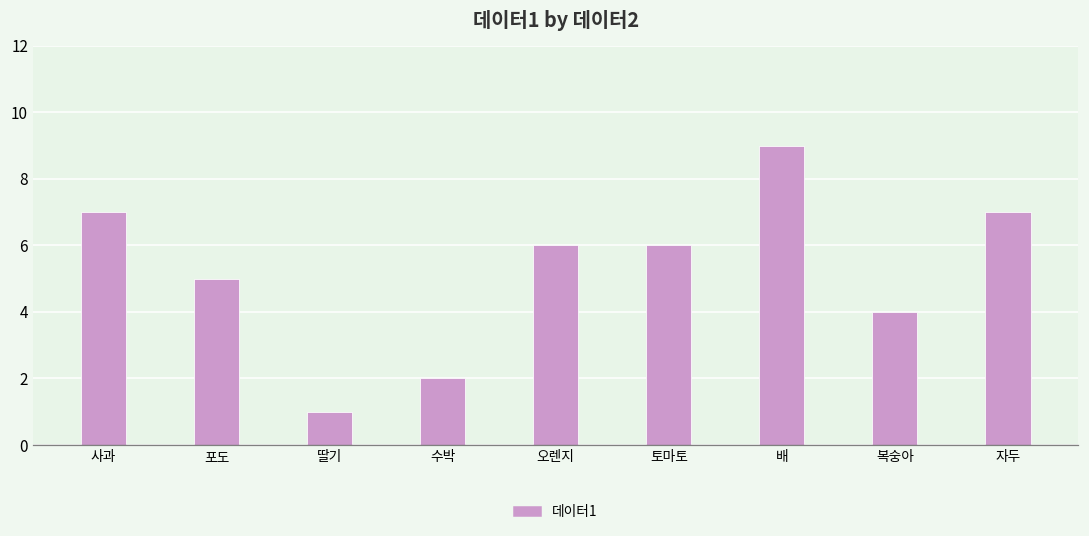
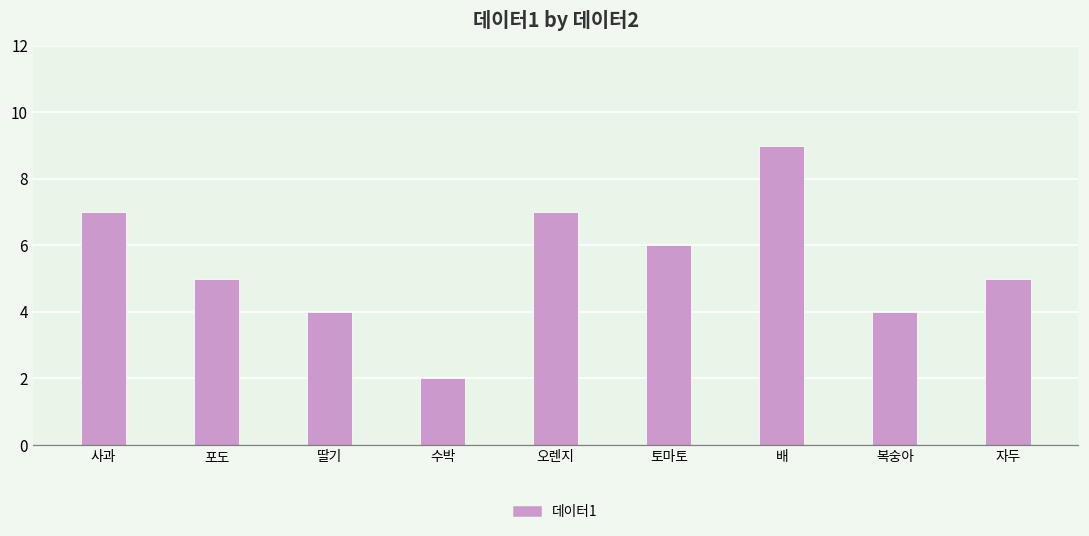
딸기: 1 -> 4
오렌지: 6 -> 7
자두: 7 -> 5
